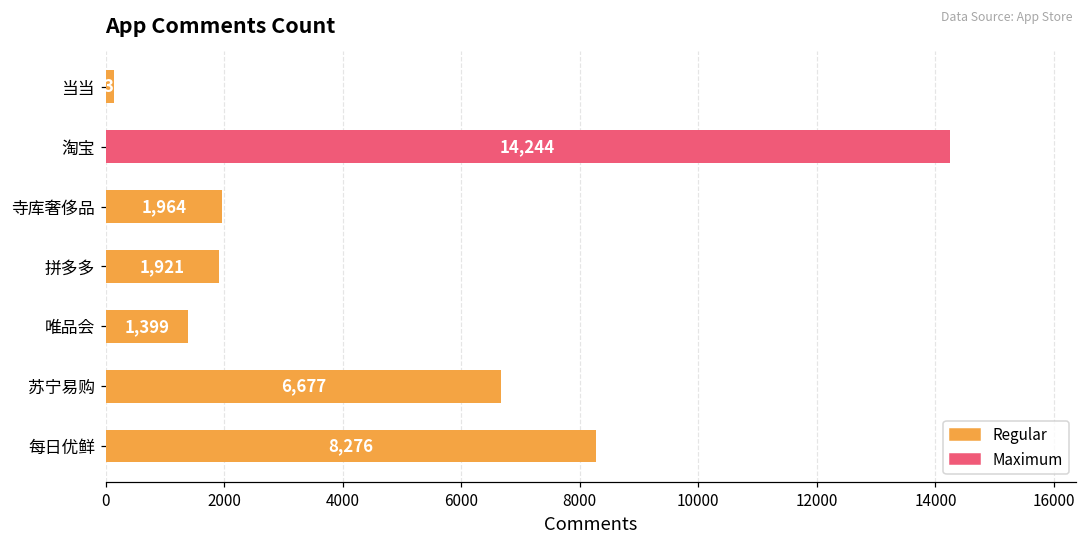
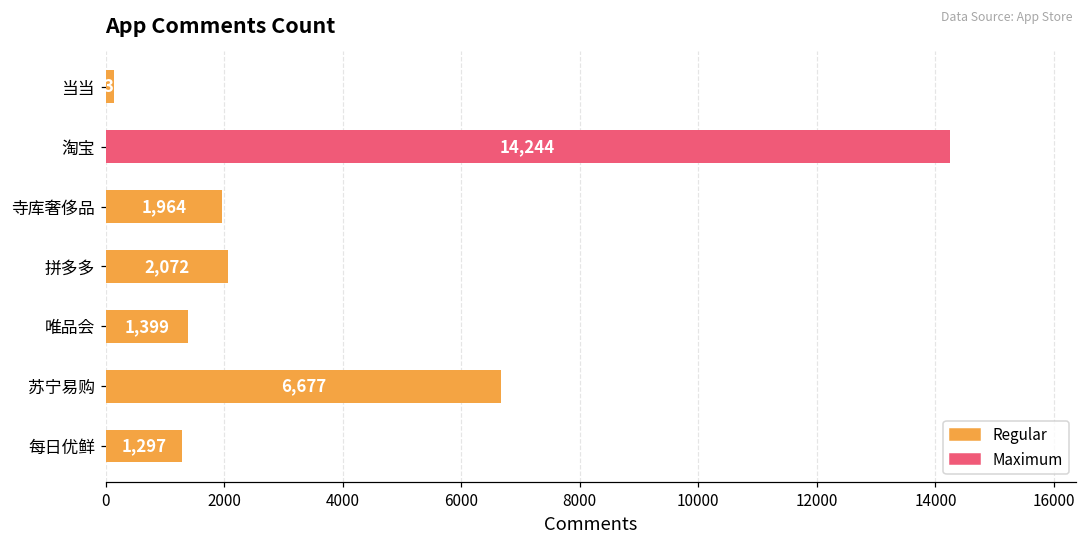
拼多多: 1,921 -> 2,072
每日优鲜: 8,276 -> 1,297
